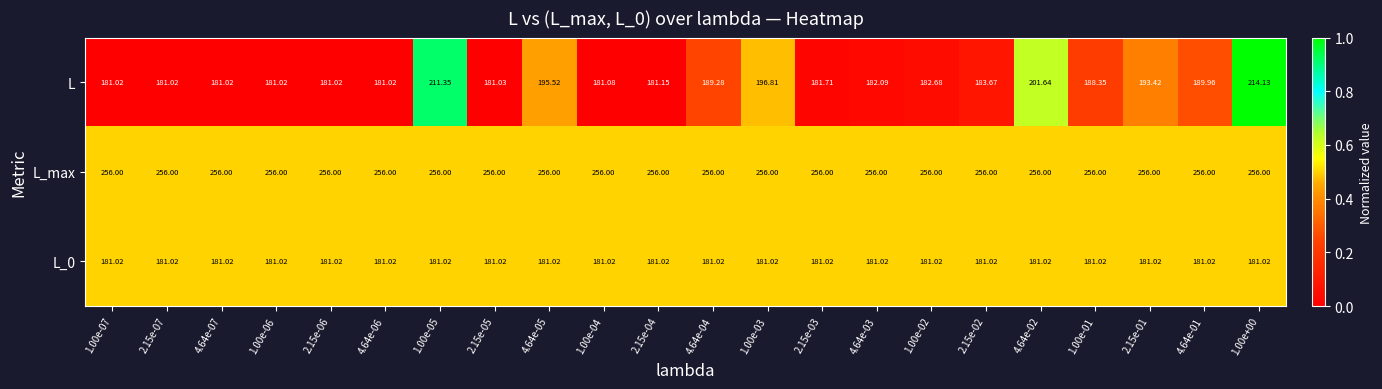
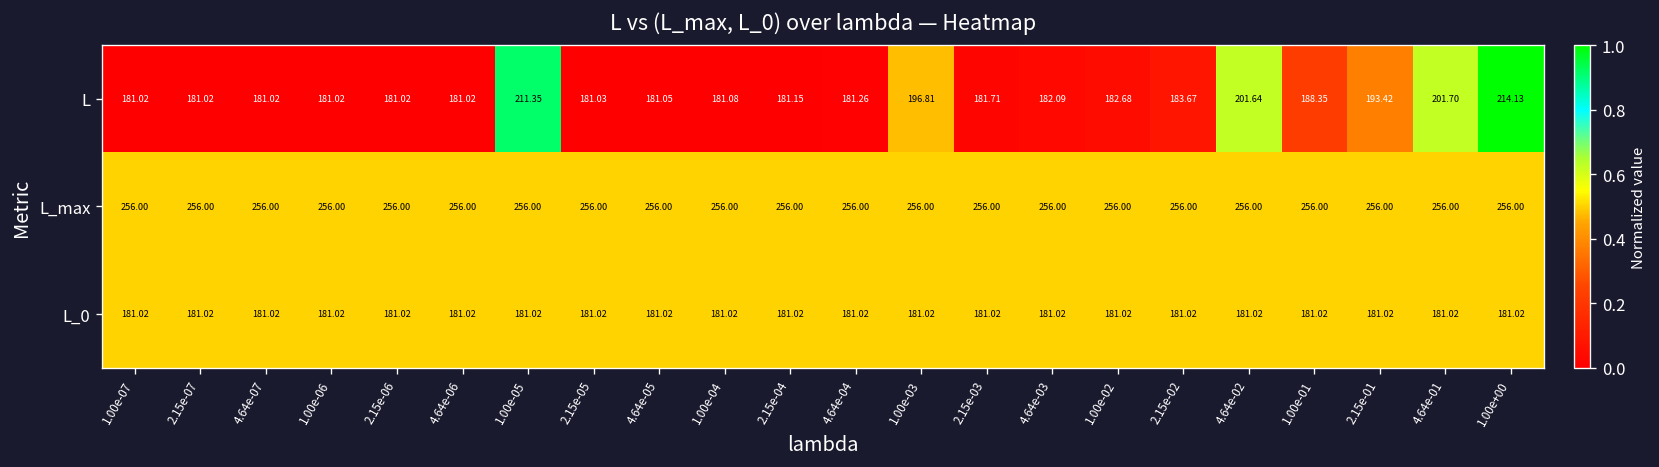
L, 4.64e-05: 195.52 -> 181.05
L, 4.64e-04: 189.28 -> 181.26
L, 4.64e-01: 189.96 -> 201.70
